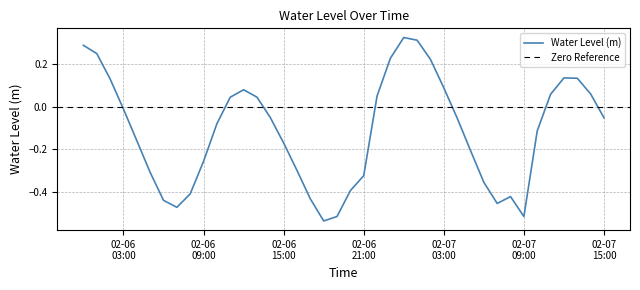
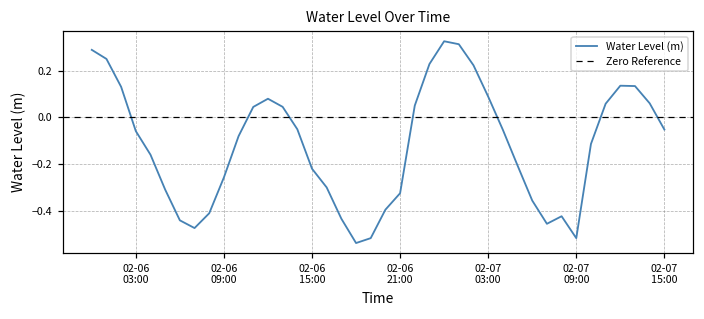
02-06 03:00: -0.01 -> -0.06
02-06 15:00: -0.17 -> -0.22
